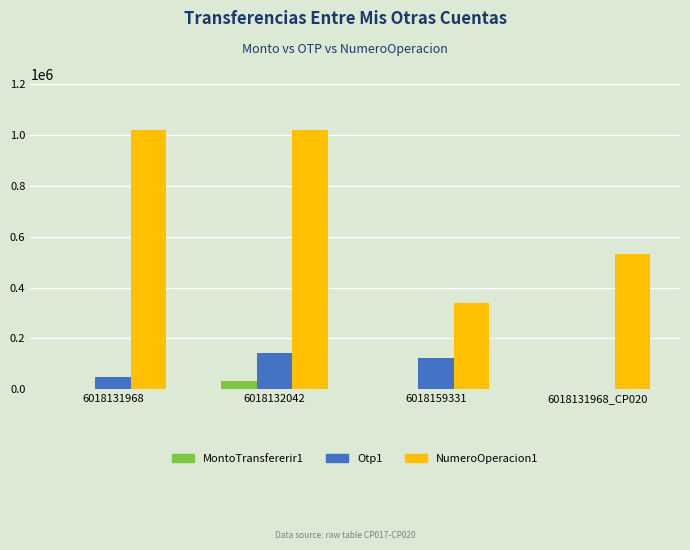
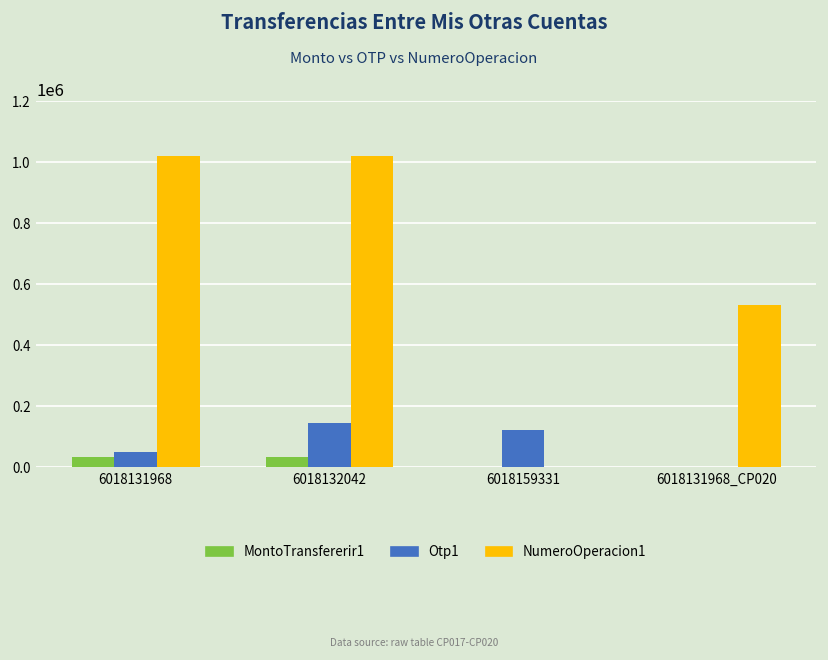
MontoTransfererir1, 6018131968: 0 -> 30000
NumeroOperacion1, 6018159331: 340000 -> 0
